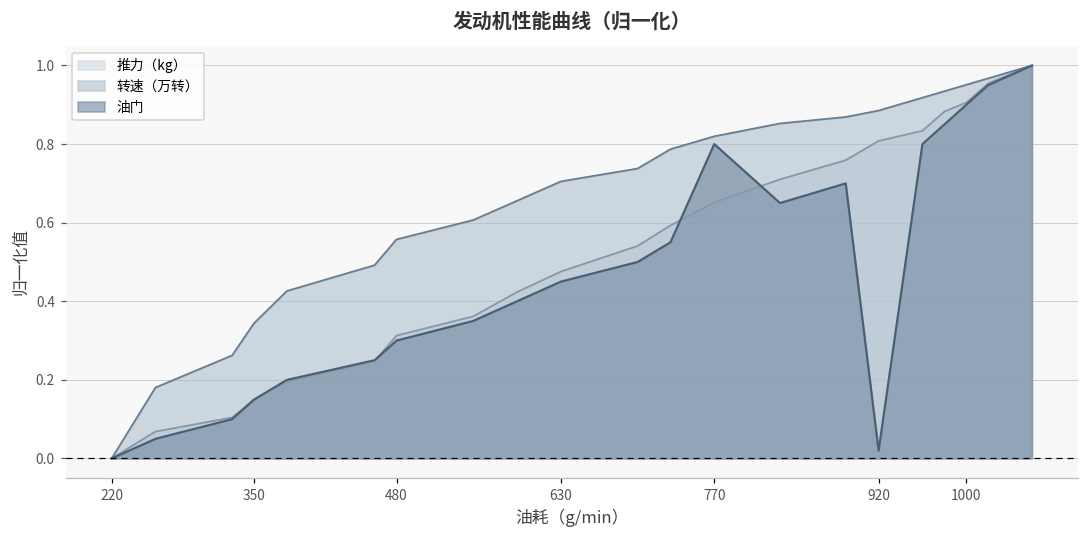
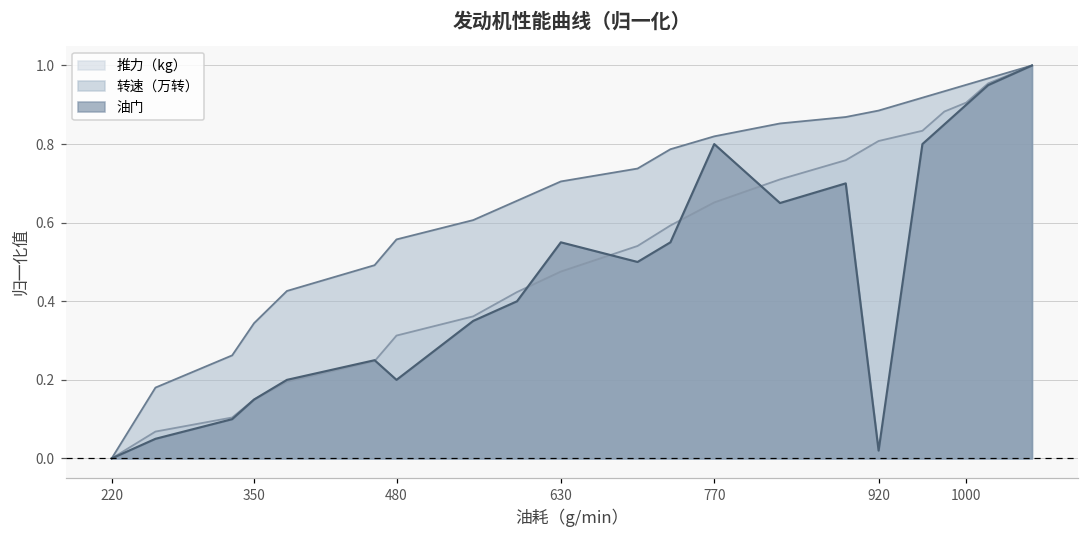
油门, 480: 0.3 -> 0.2
油门, 630: 0.45 -> 0.55
